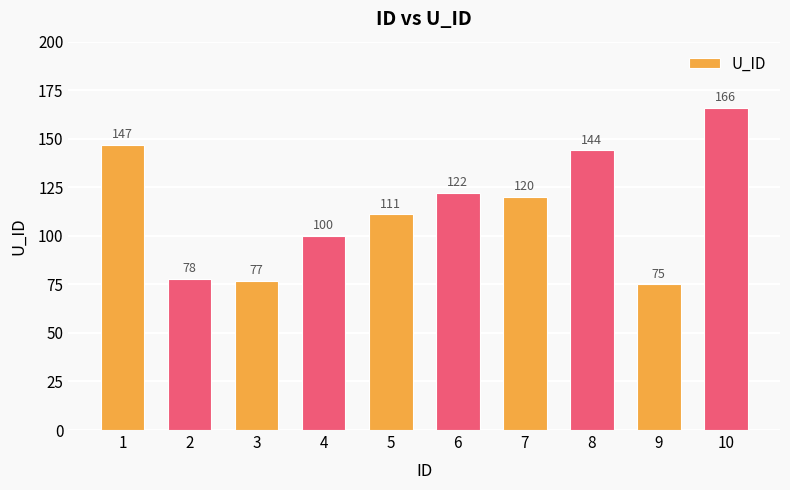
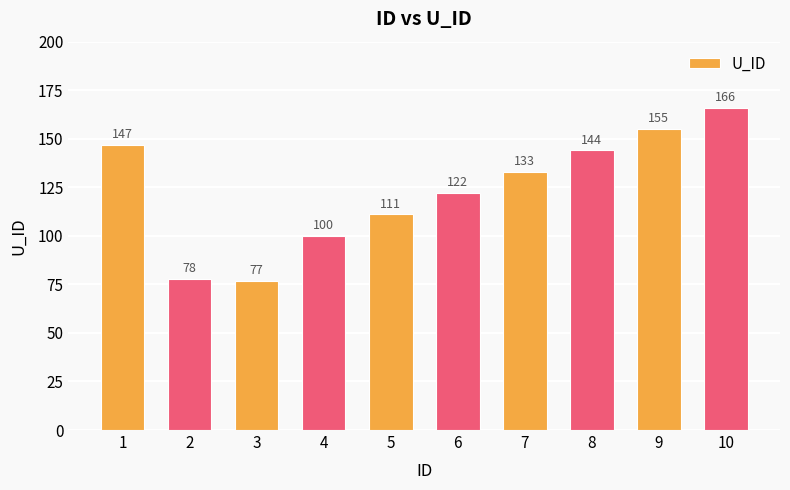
7: 120 -> 133
9: 75 -> 155
